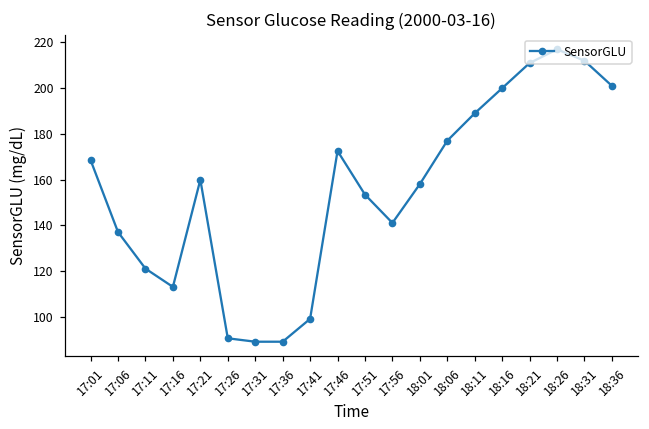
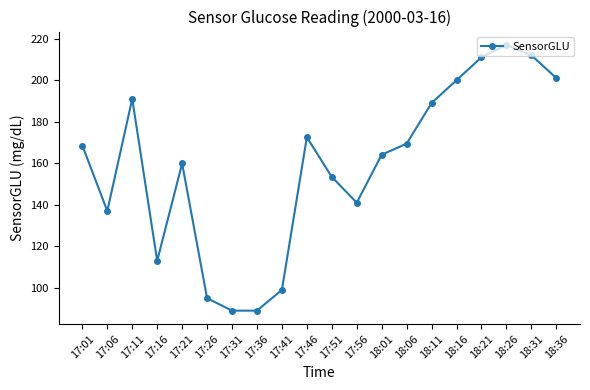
17:11: 121 -> 191
17:26: 91 -> 95
18:01: 158 -> 164
18:06: 177 -> 169
